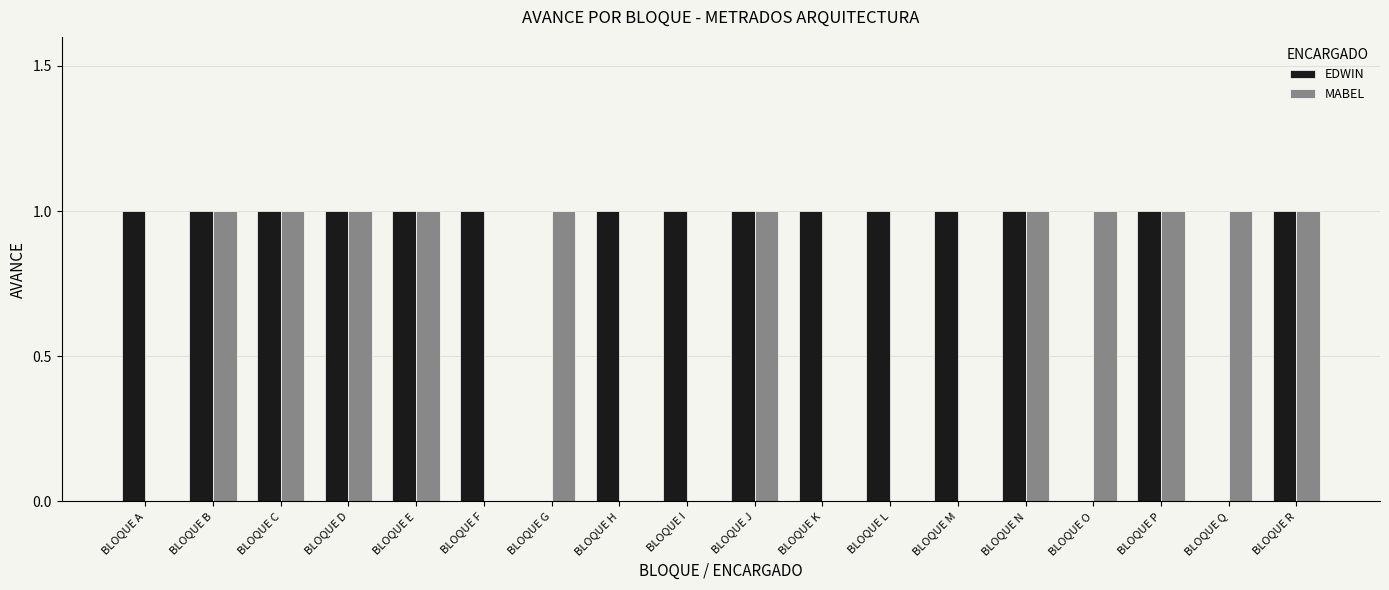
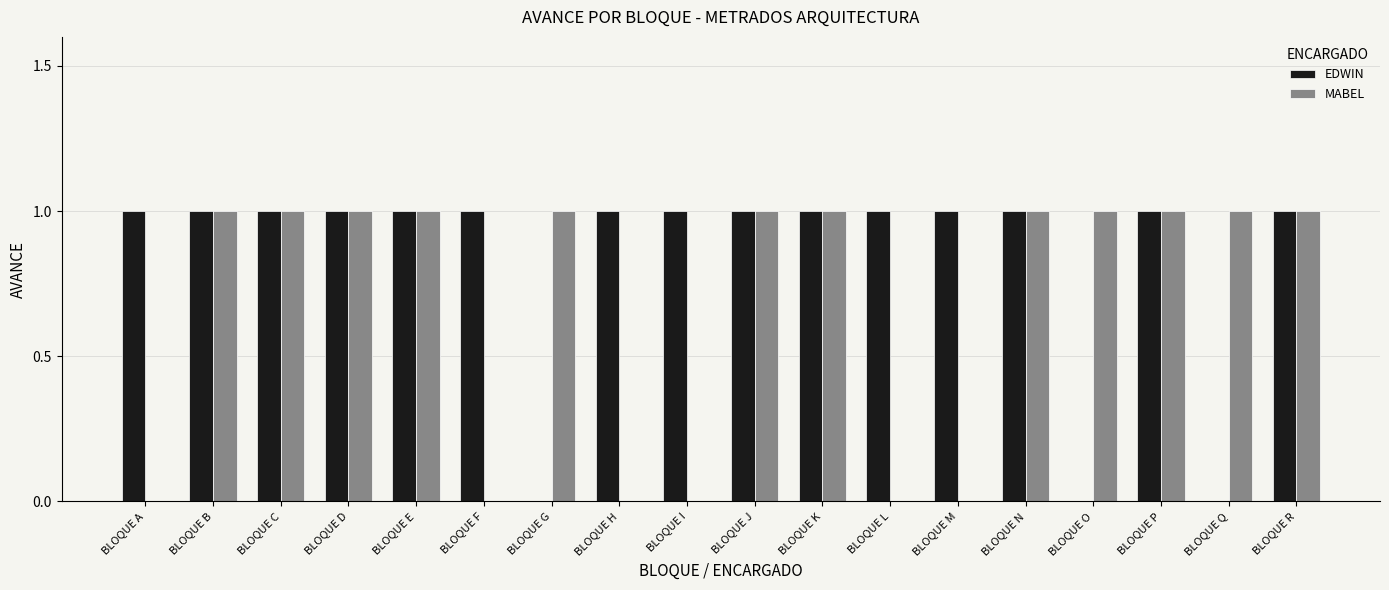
MABEL, BLOQUE K: 0 -> 1
